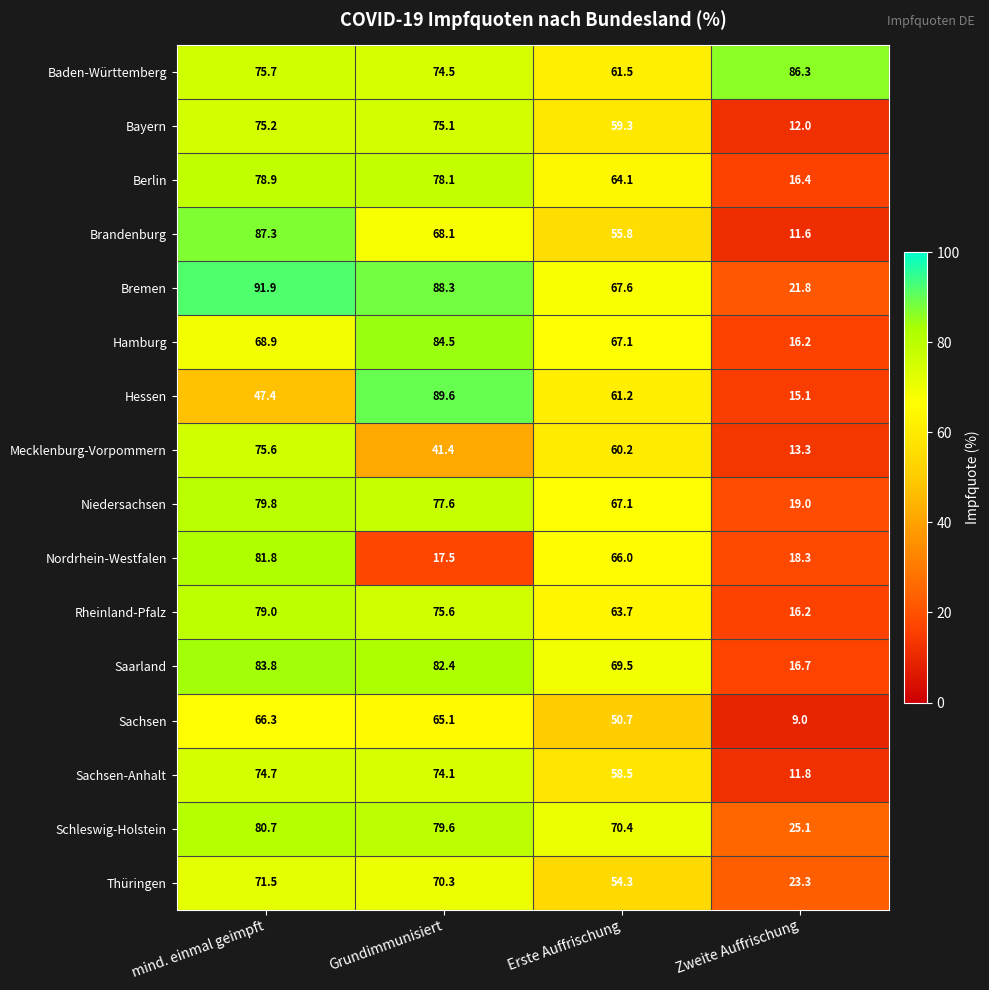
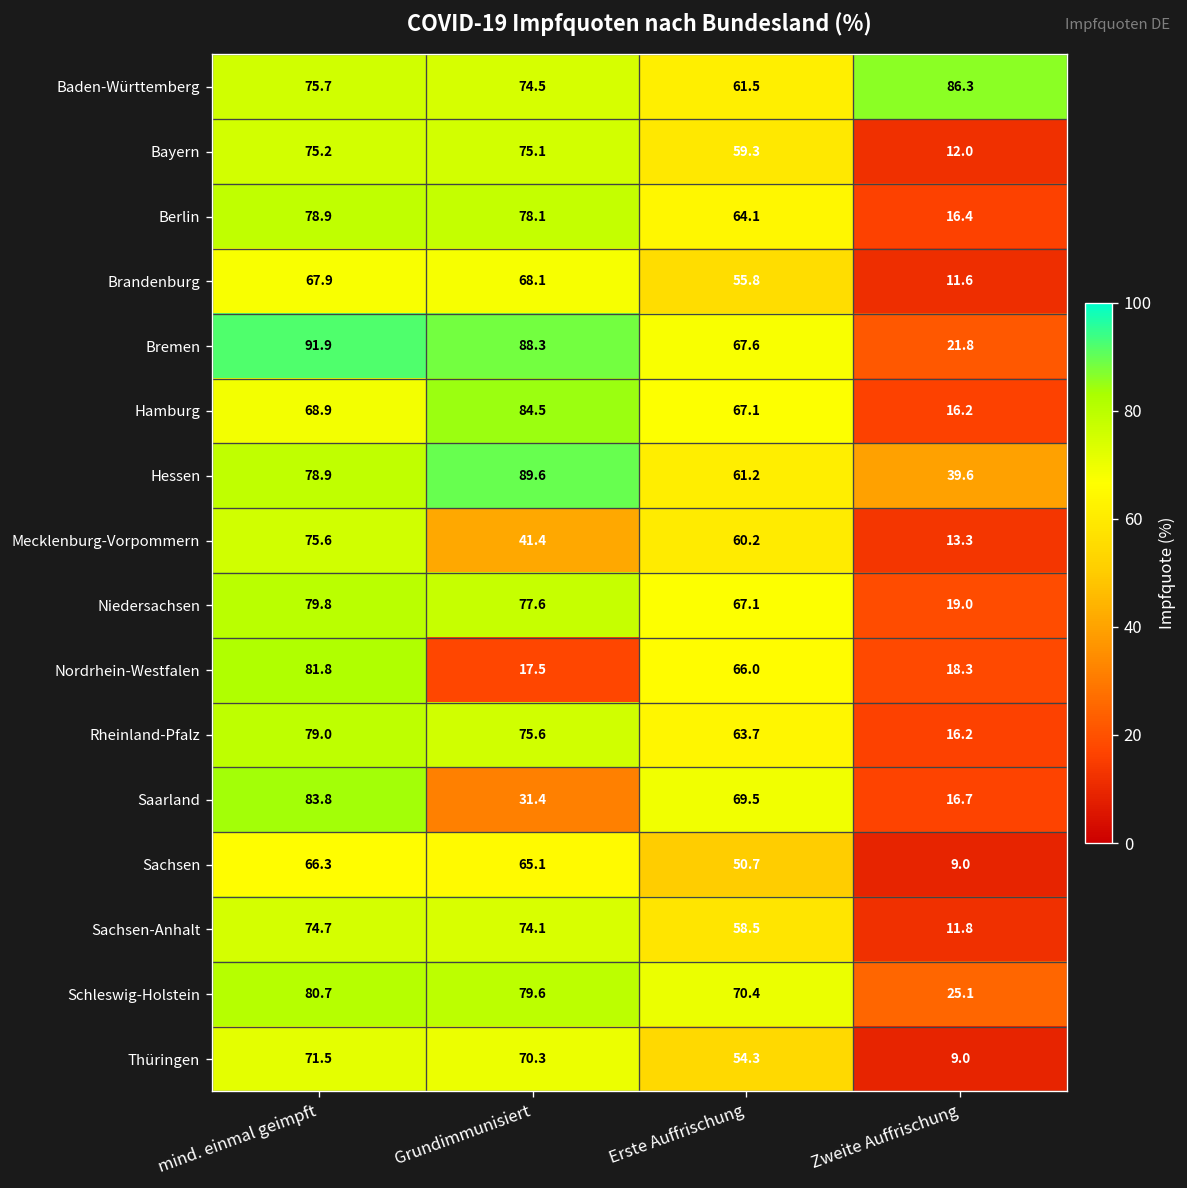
Brandenburg, mind. einmal geimpft: 87.3 -> 67.9
Hessen, mind. einmal geimpft: 47.4 -> 78.9
Hessen, Zweite Auffrischung: 15.1 -> 39.6
Saarland, Grundimmunisiert: 82.4 -> 31.4
Thüringen, Zweite Auffrischung: 23.3 -> 9.0
